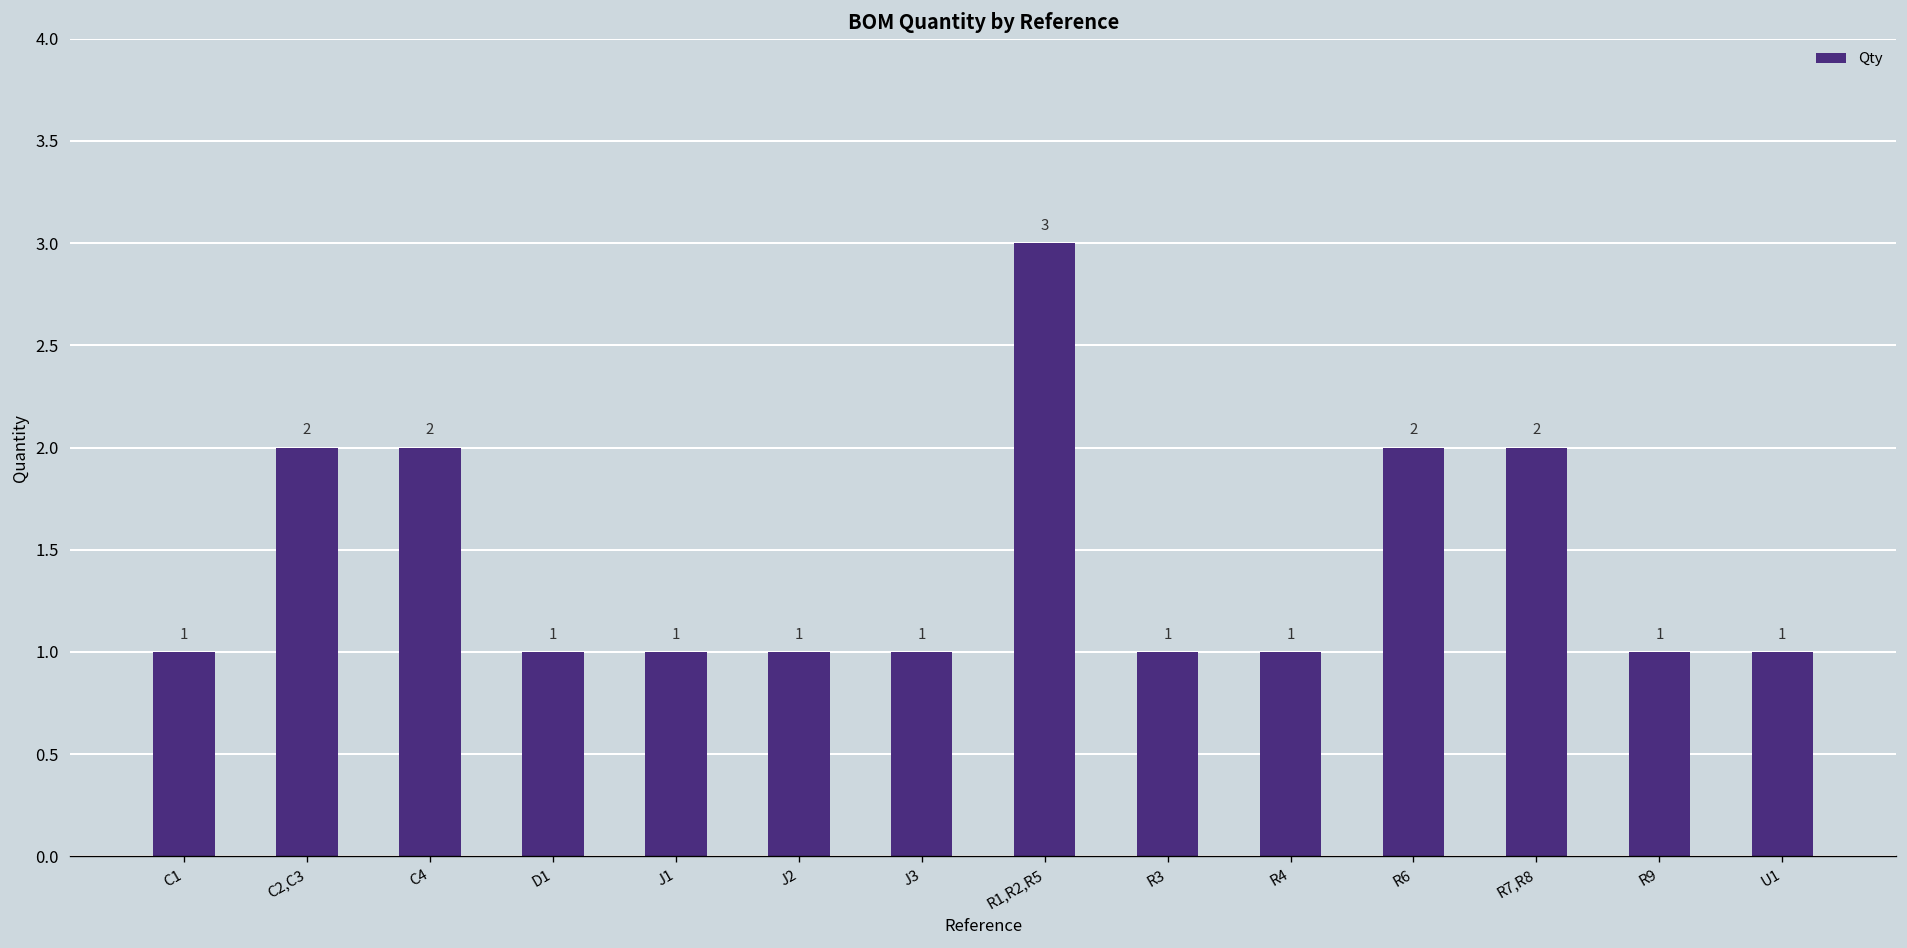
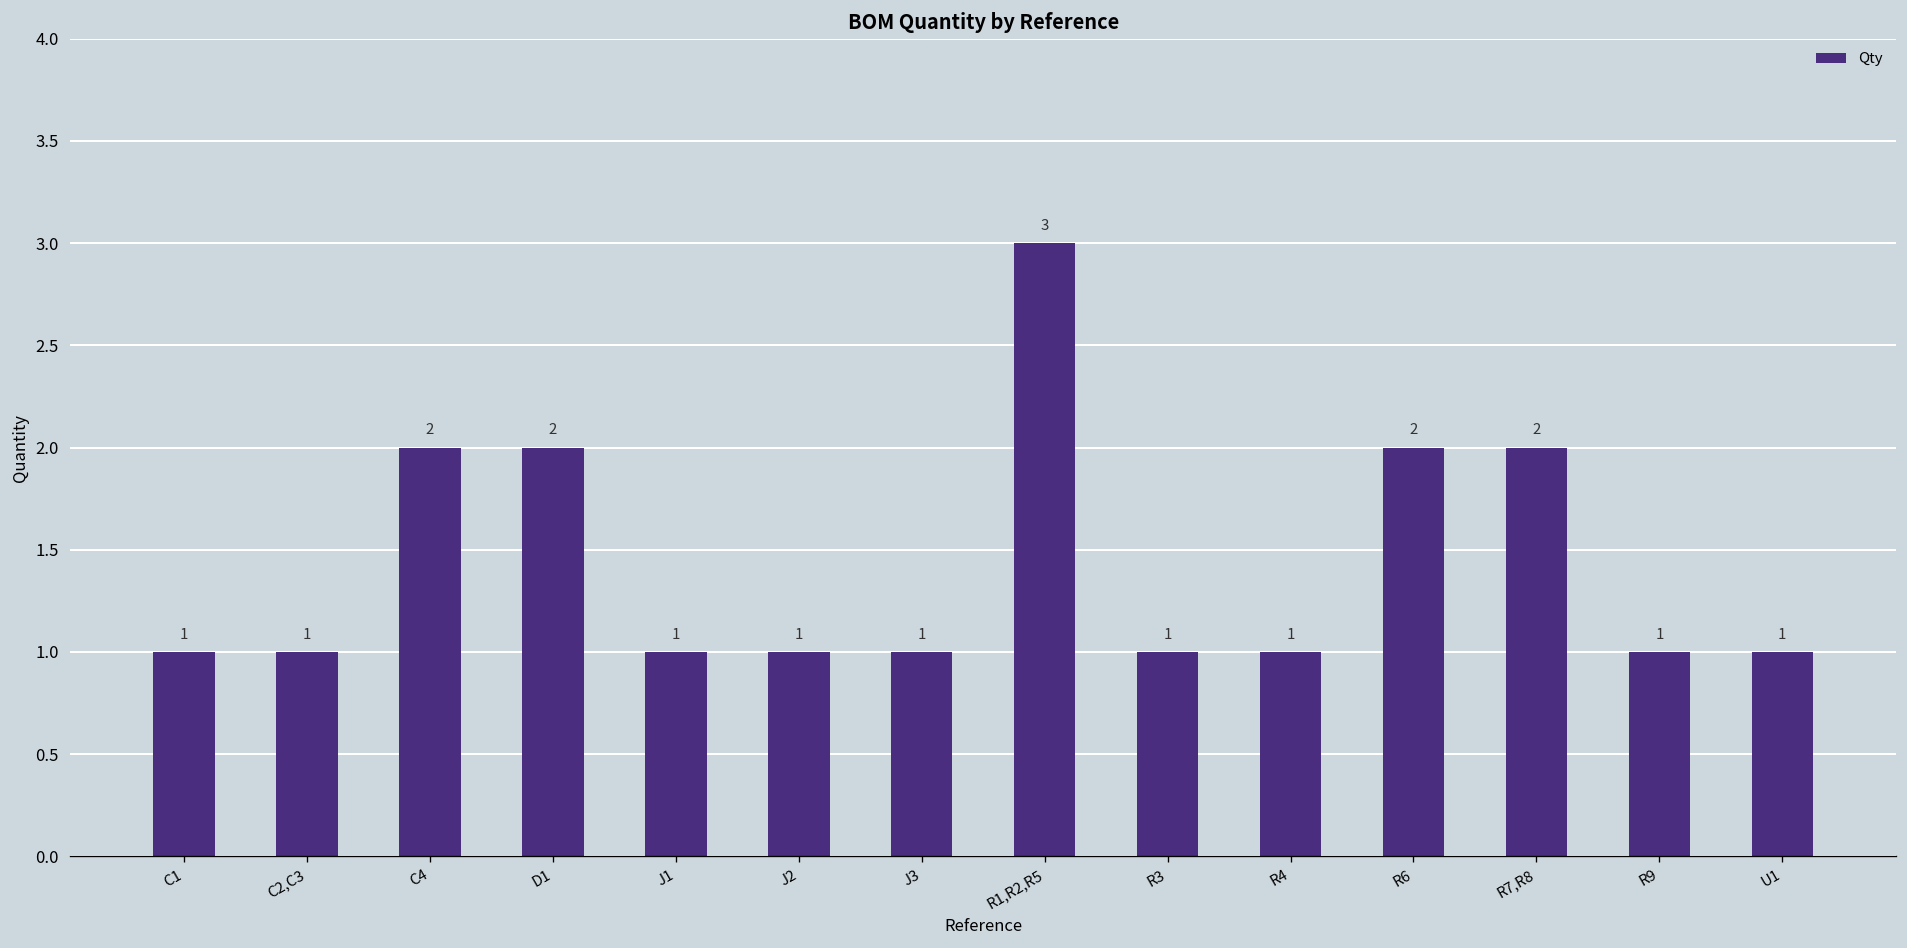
C2,C3: 2 -> 1
D1: 1 -> 2
